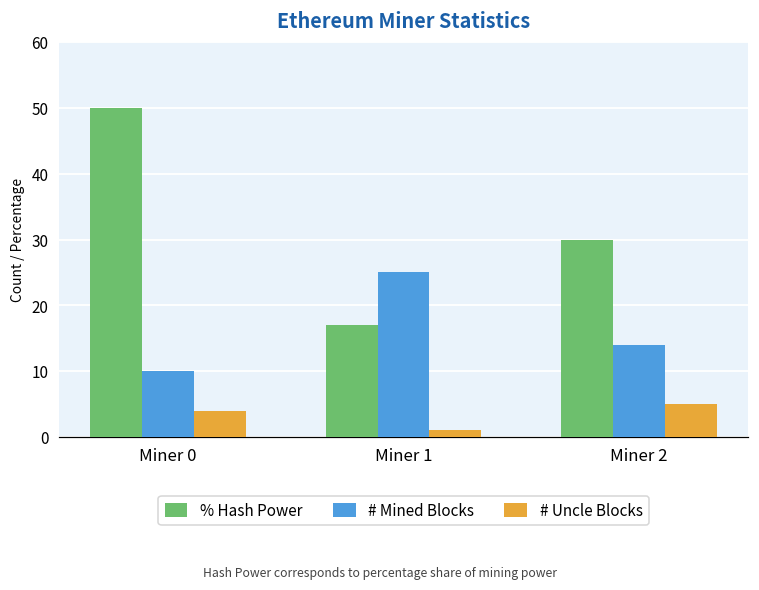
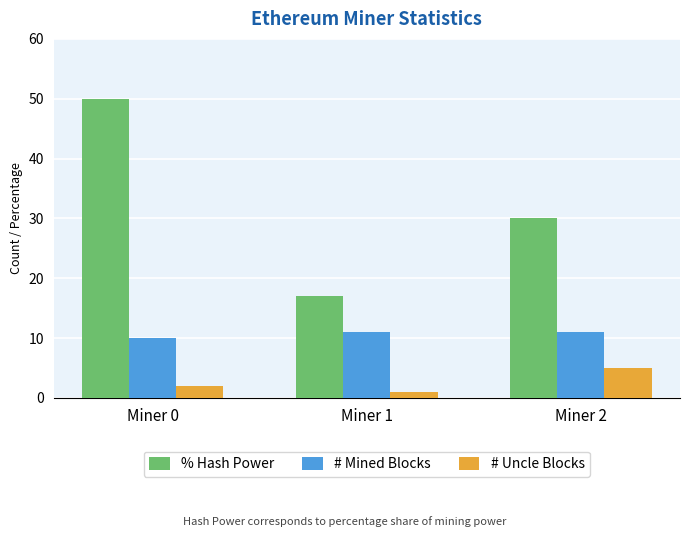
# Uncle Blocks, Miner 0: 4 -> 2
# Mined Blocks, Miner 1: 25 -> 11
# Mined Blocks, Miner 2: 14 -> 11
